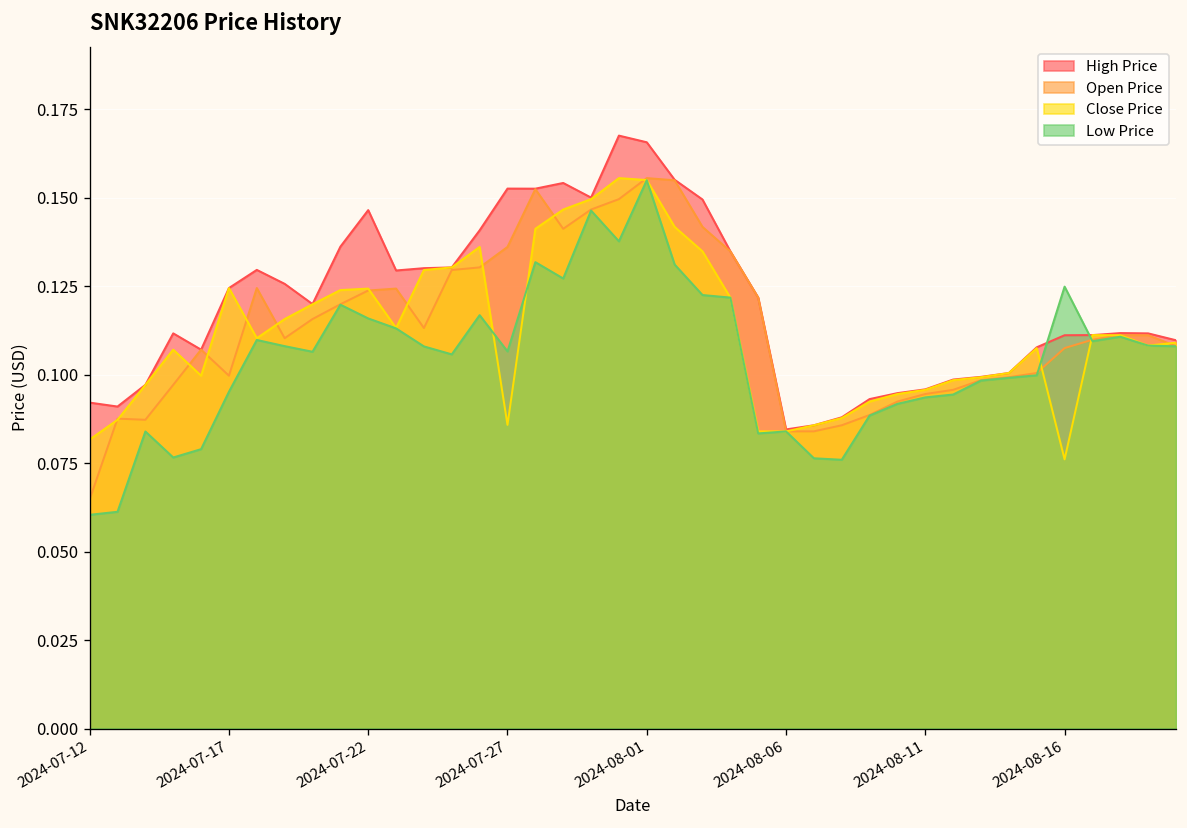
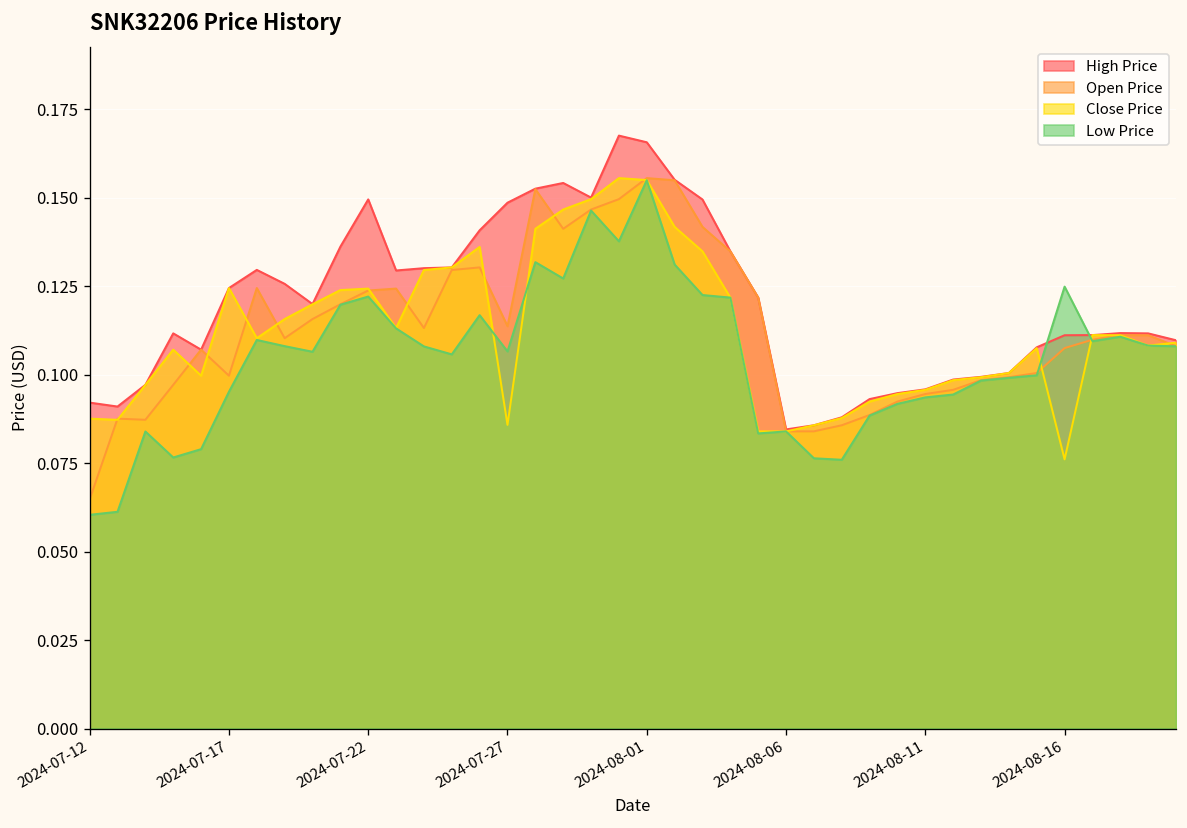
Close Price, 2024-07-12: 0.082 -> 0.088
High Price, 2024-07-22: 0.147 -> 0.150
Low Price, 2024-07-22: 0.116 -> 0.122
High Price, 2024-07-27: 0.153 -> 0.149
Open Price, 2024-07-27: 0.136 -> 0.114
